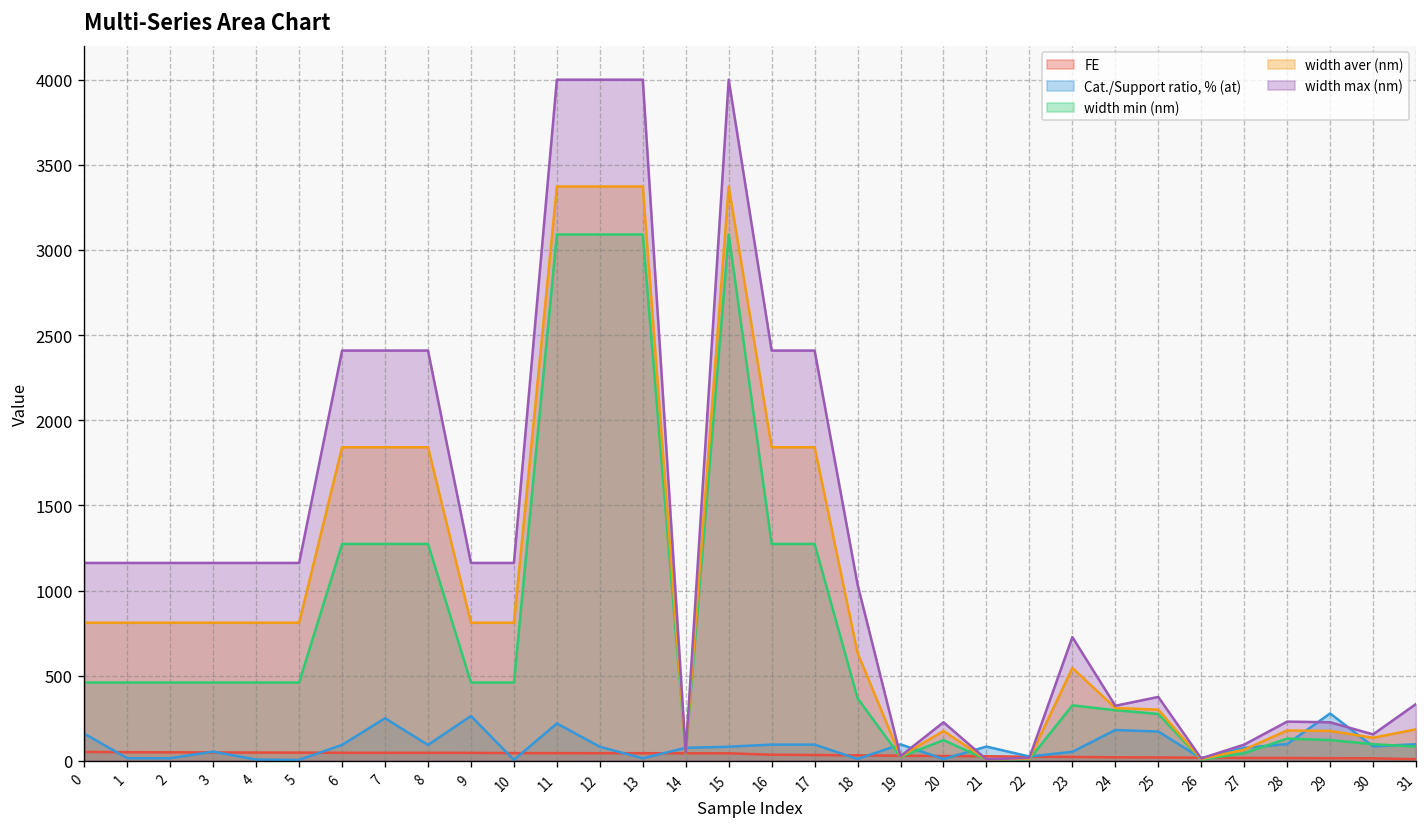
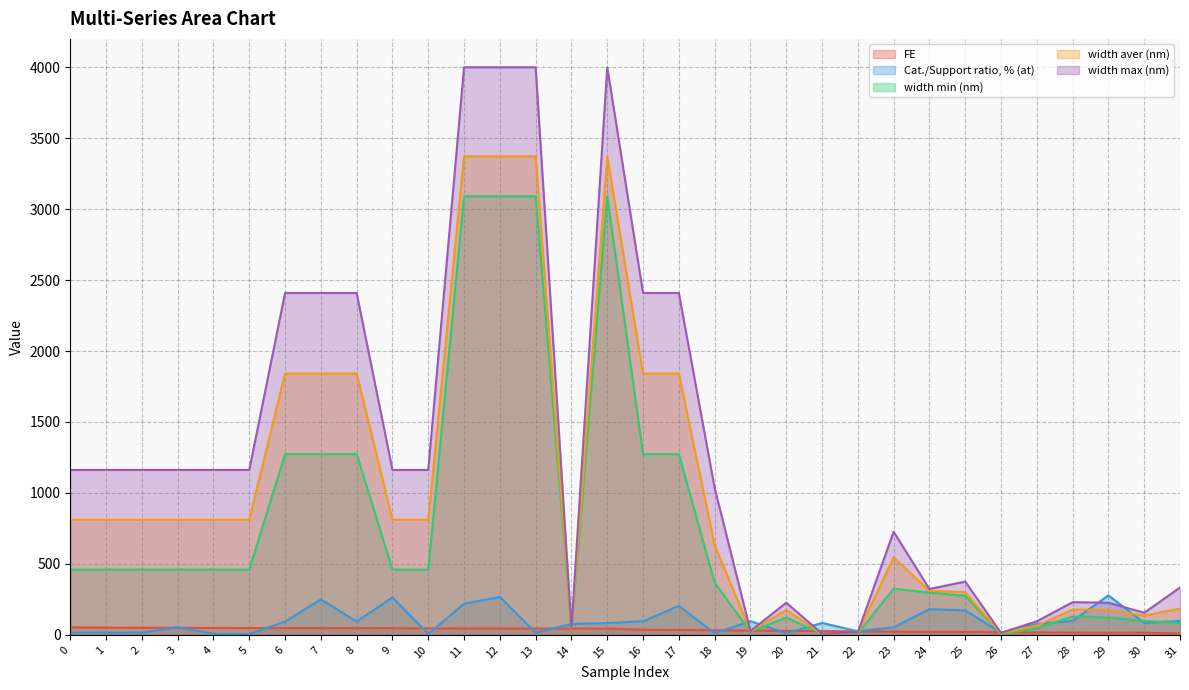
Cat./Support ratio, % (at), 0: 160 -> 10
Cat./Support ratio, % (at), 12: 80 -> 270
Cat./Support ratio, % (at), 17: 100 -> 200
